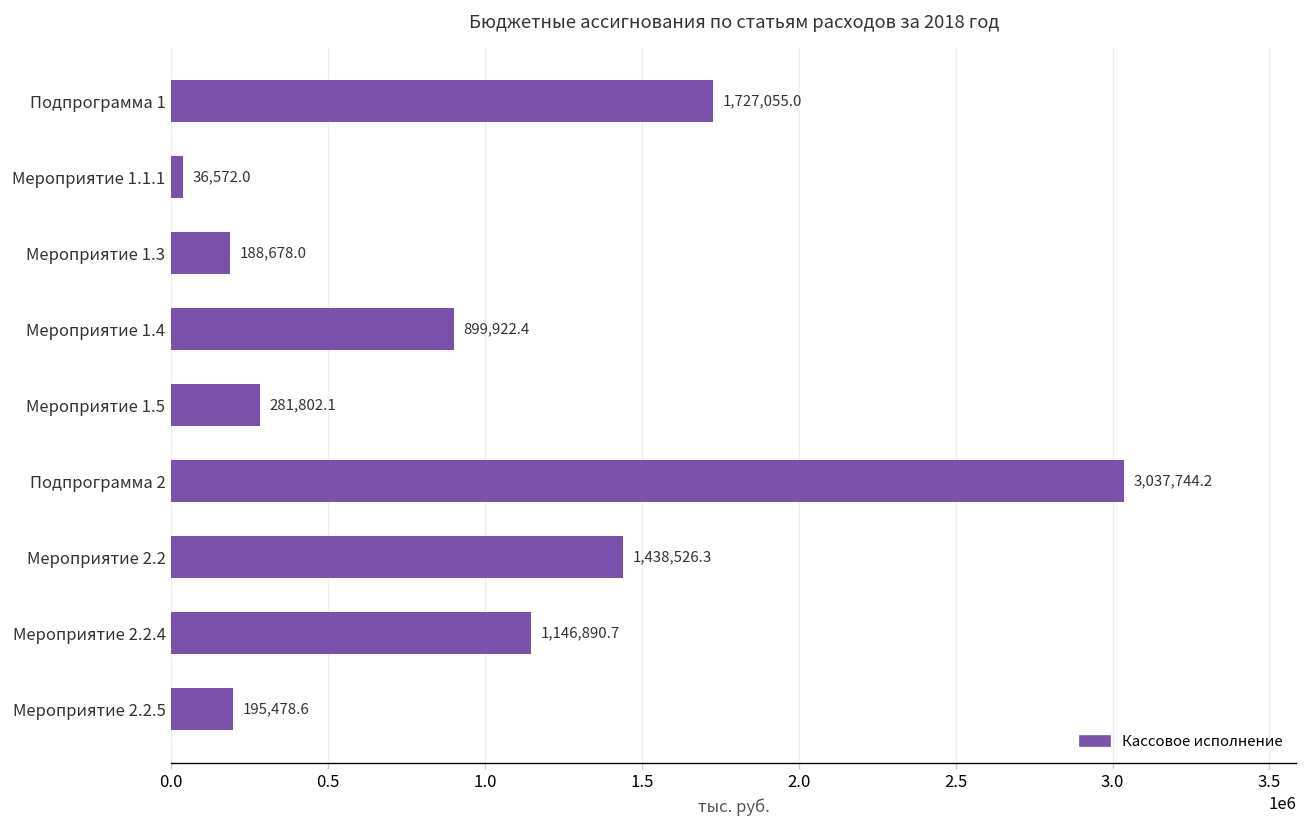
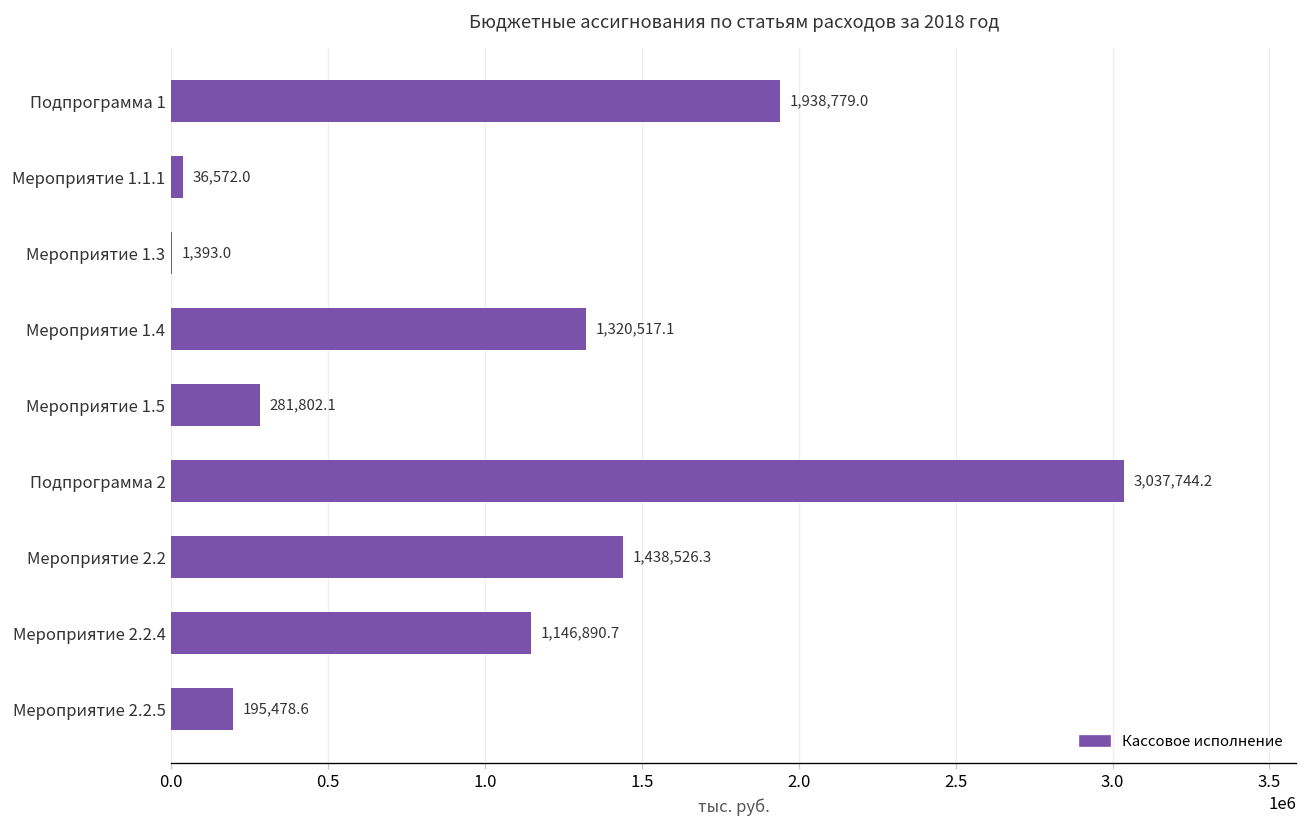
Подпрограмма 1: 1,727,055.0 -> 1,938,779.0
Мероприятие 1.3: 188,678.0 -> 1,393.0
Мероприятие 1.4: 899,922.4 -> 1,320,517.1
